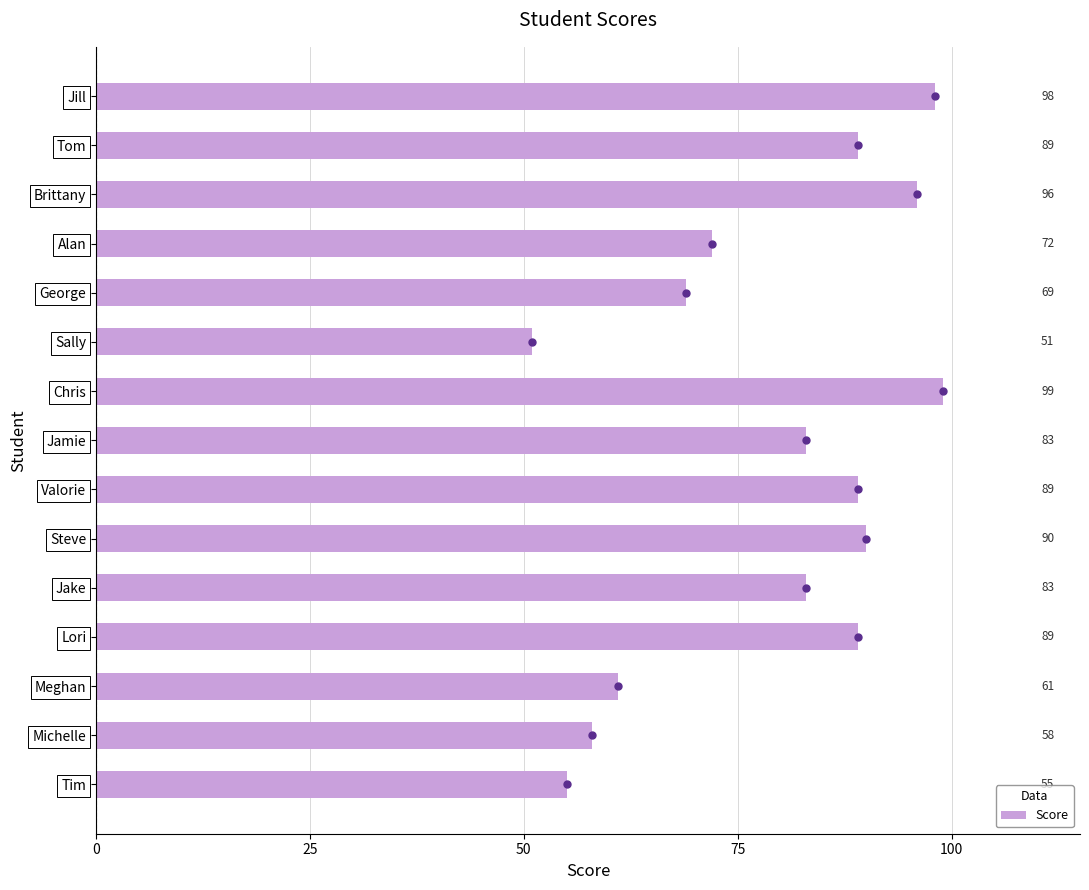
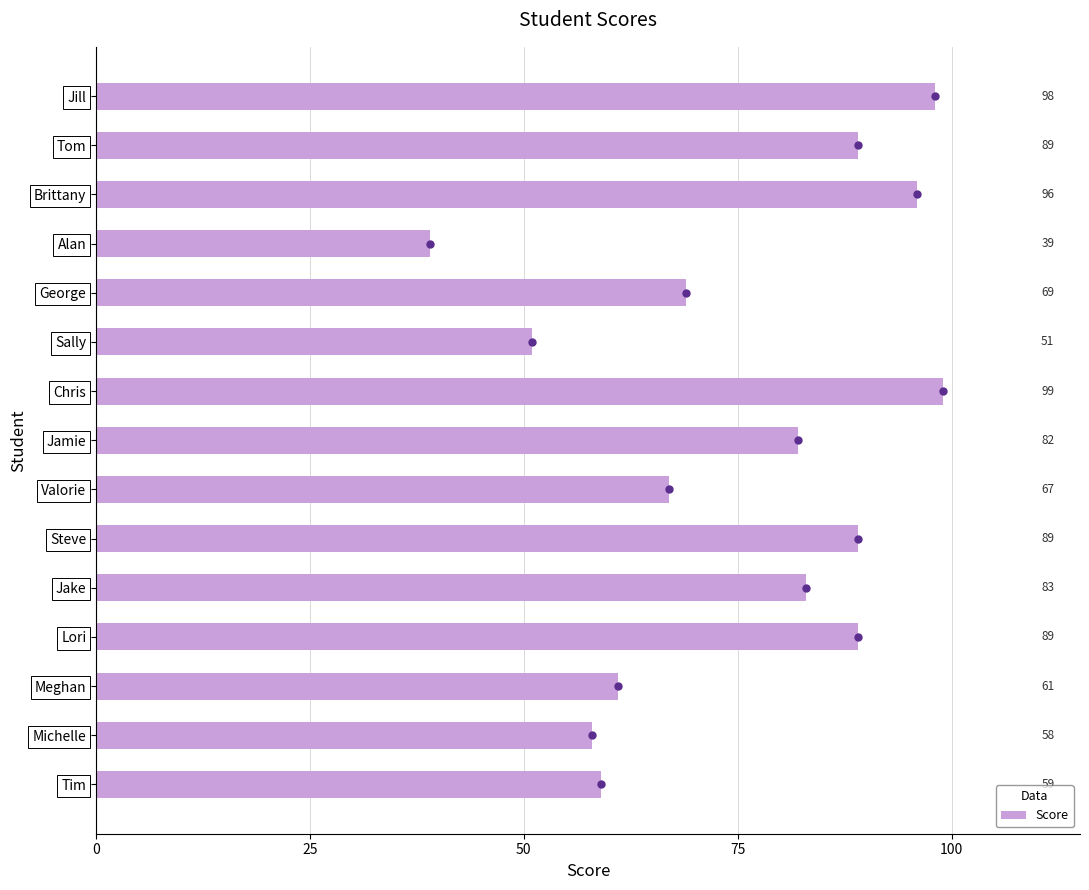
Alan: 72 -> 39
Jamie: 83 -> 82
Valorie: 89 -> 67
Steve: 90 -> 89
Tim: 55 -> 59
